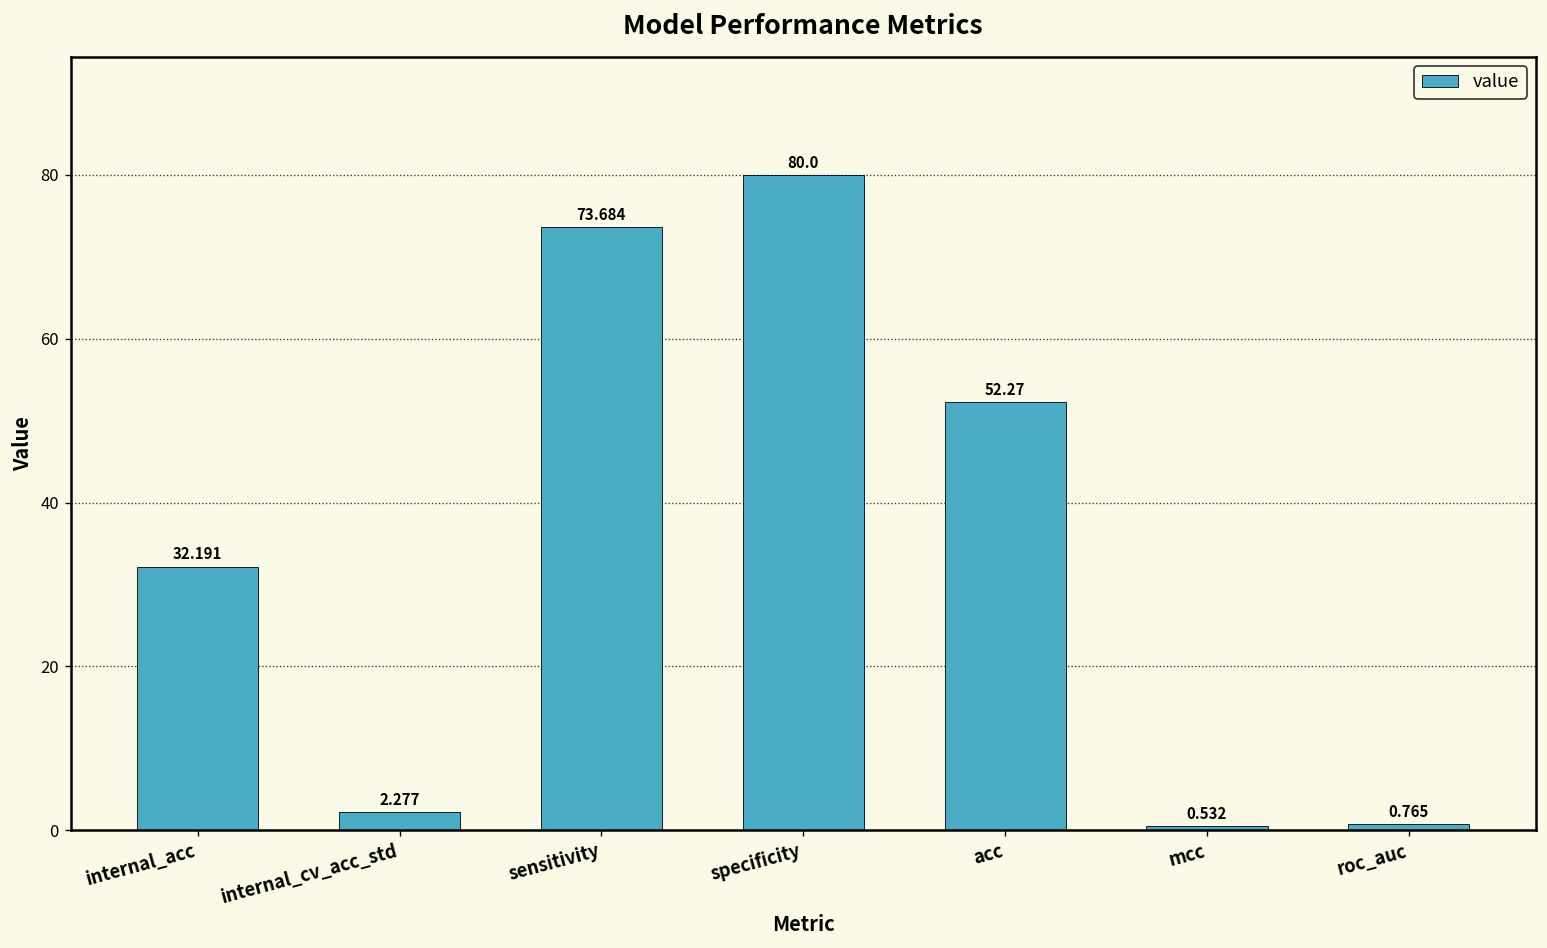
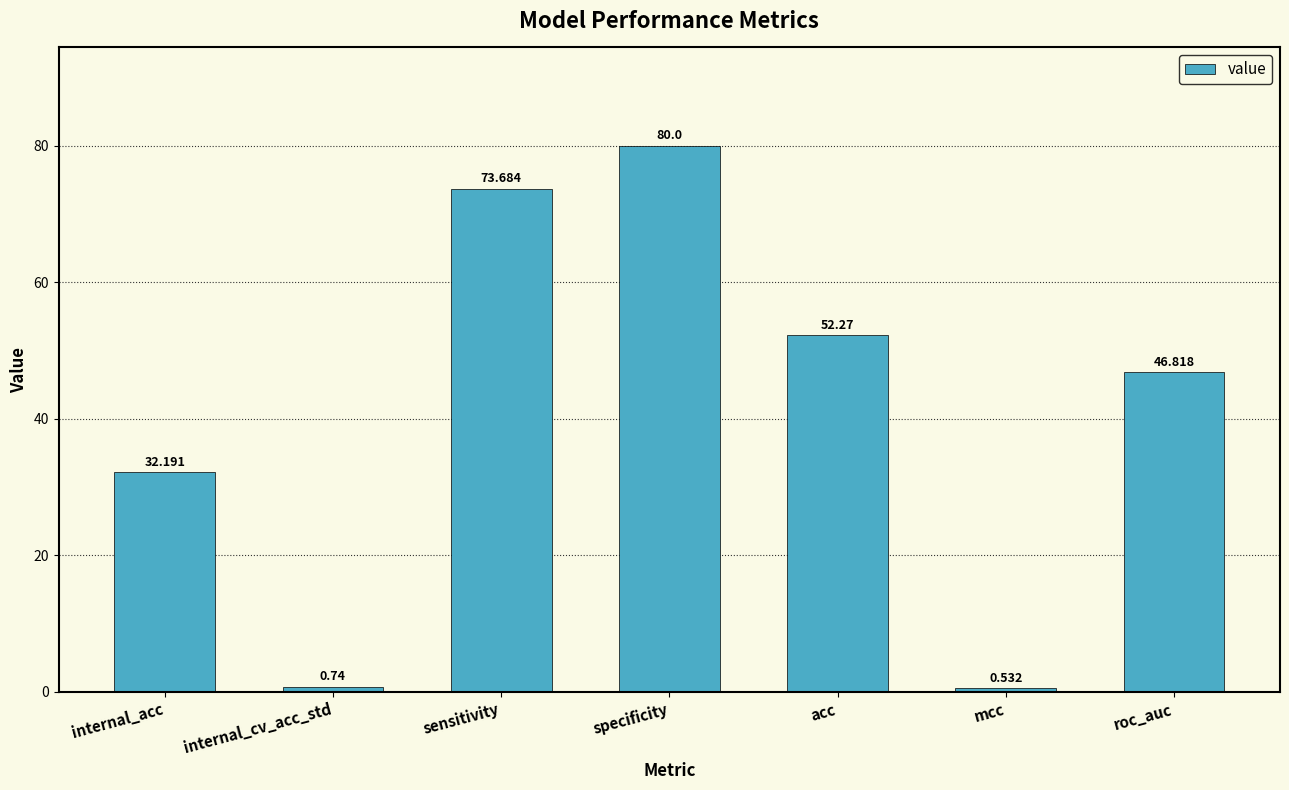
internal_cv_acc_std: 2.277 -> 0.74
roc_auc: 0.765 -> 46.818
